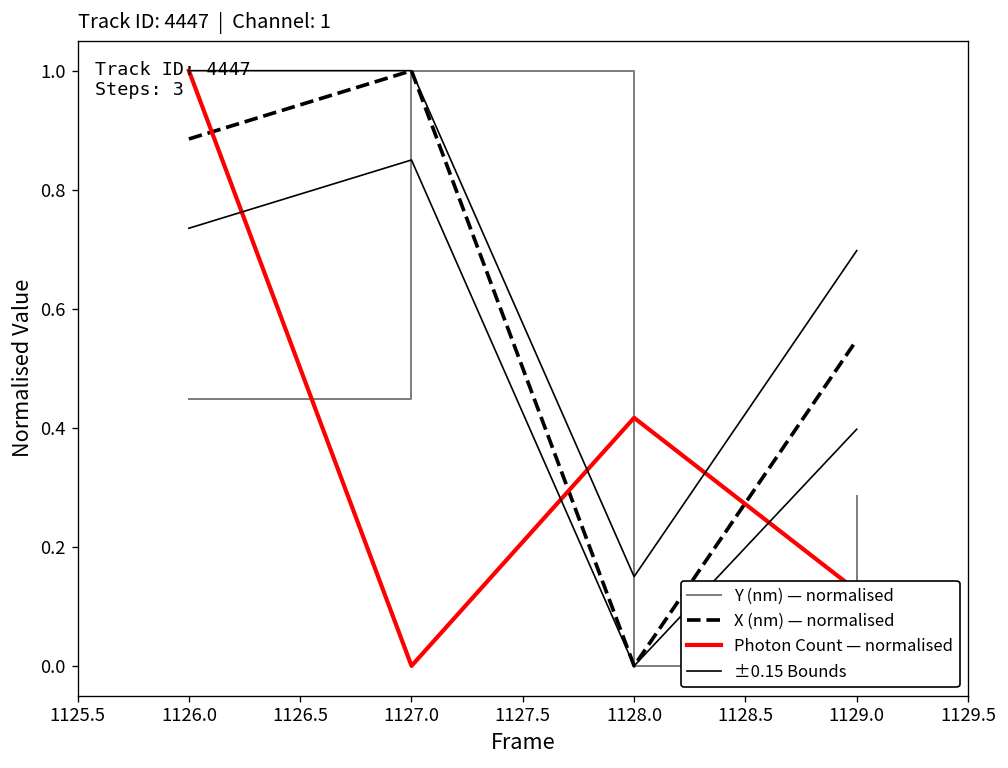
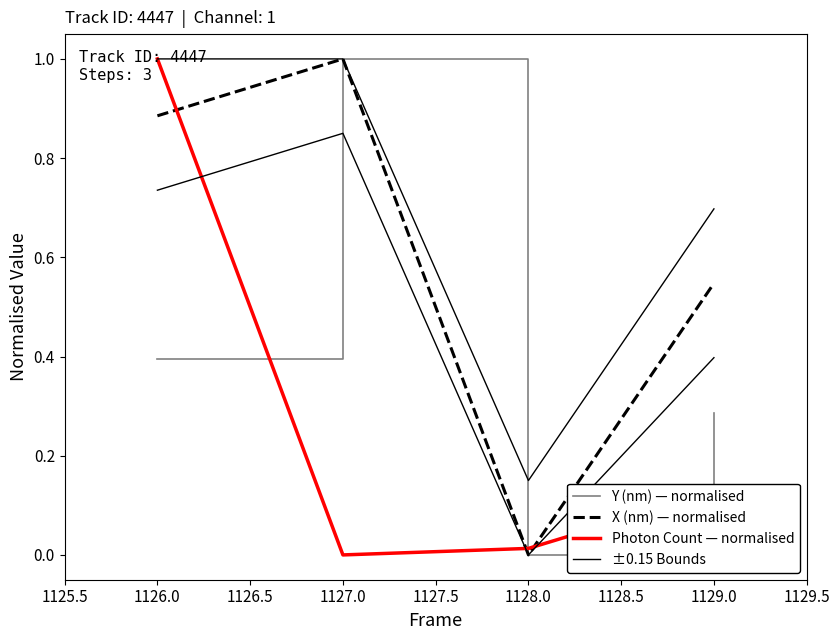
Y (nm) — normalised, 1126.0: 0.45 -> 0.39
Photon Count — normalised, 1128.0: 0.42 -> 0.01
